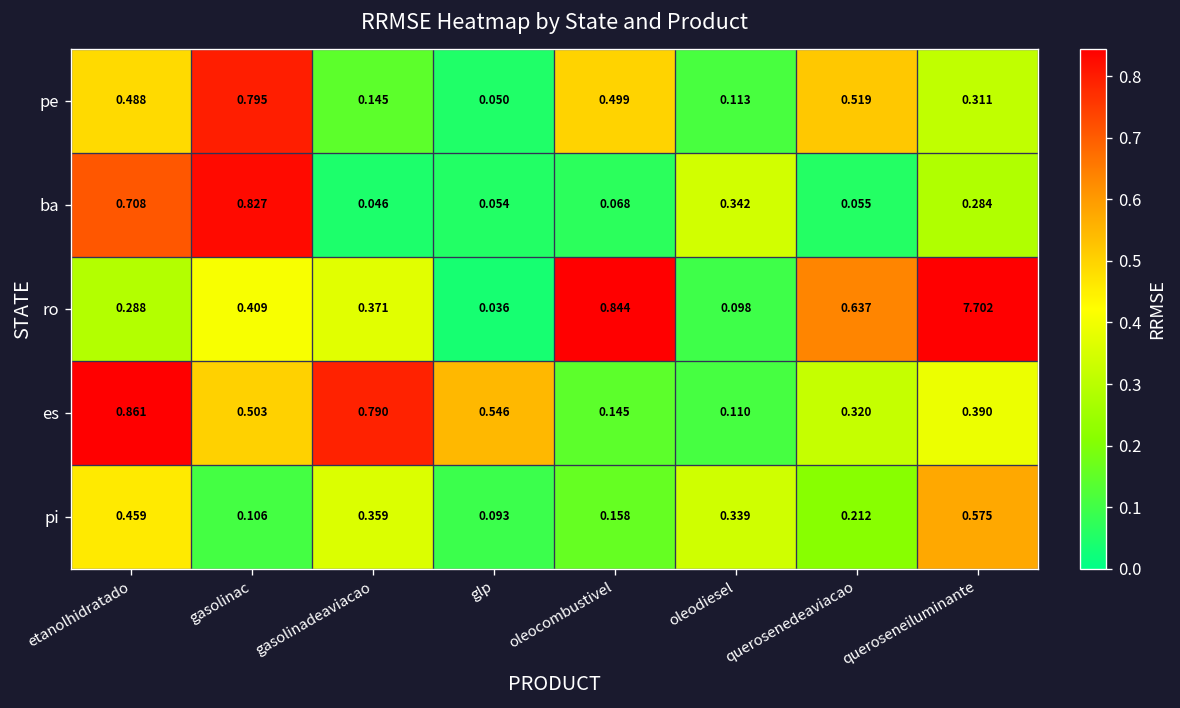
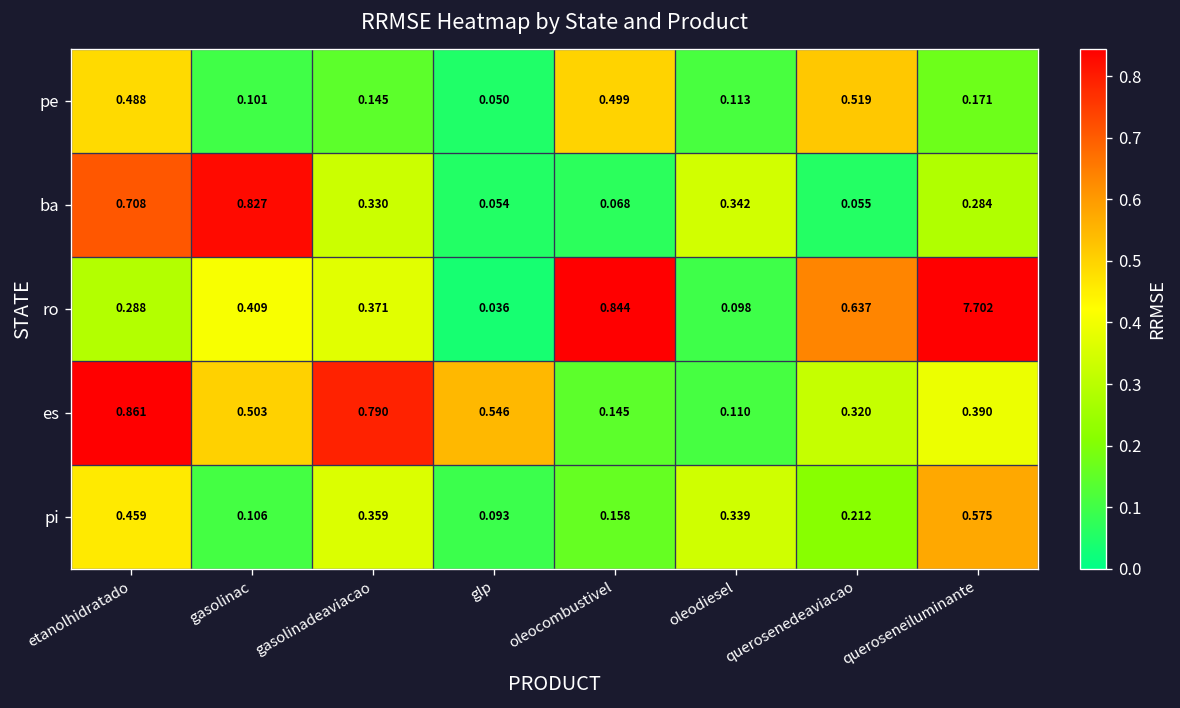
pe, gasolinac: 0.795 -> 0.101
pe, queroseneiluminante: 0.311 -> 0.171
ba, gasolinadeaviacao: 0.046 -> 0.330
